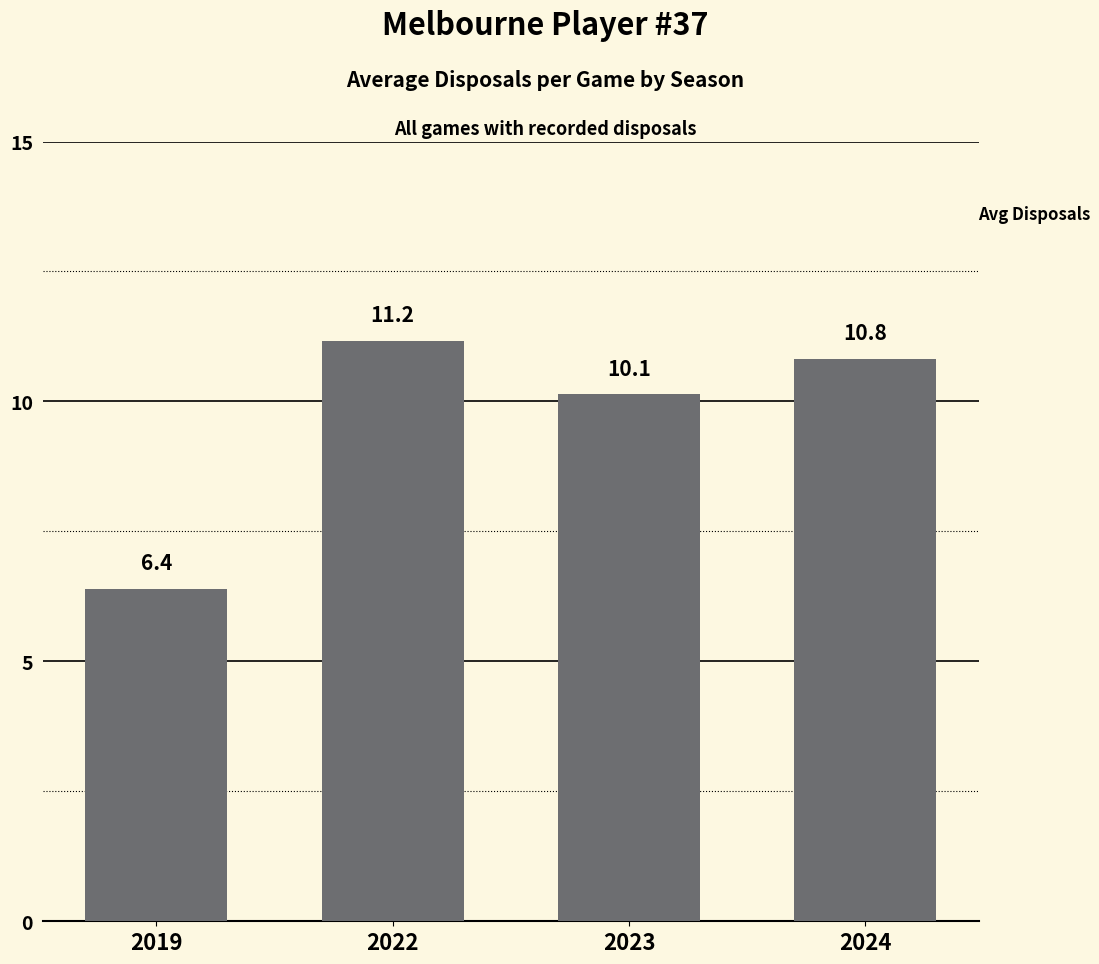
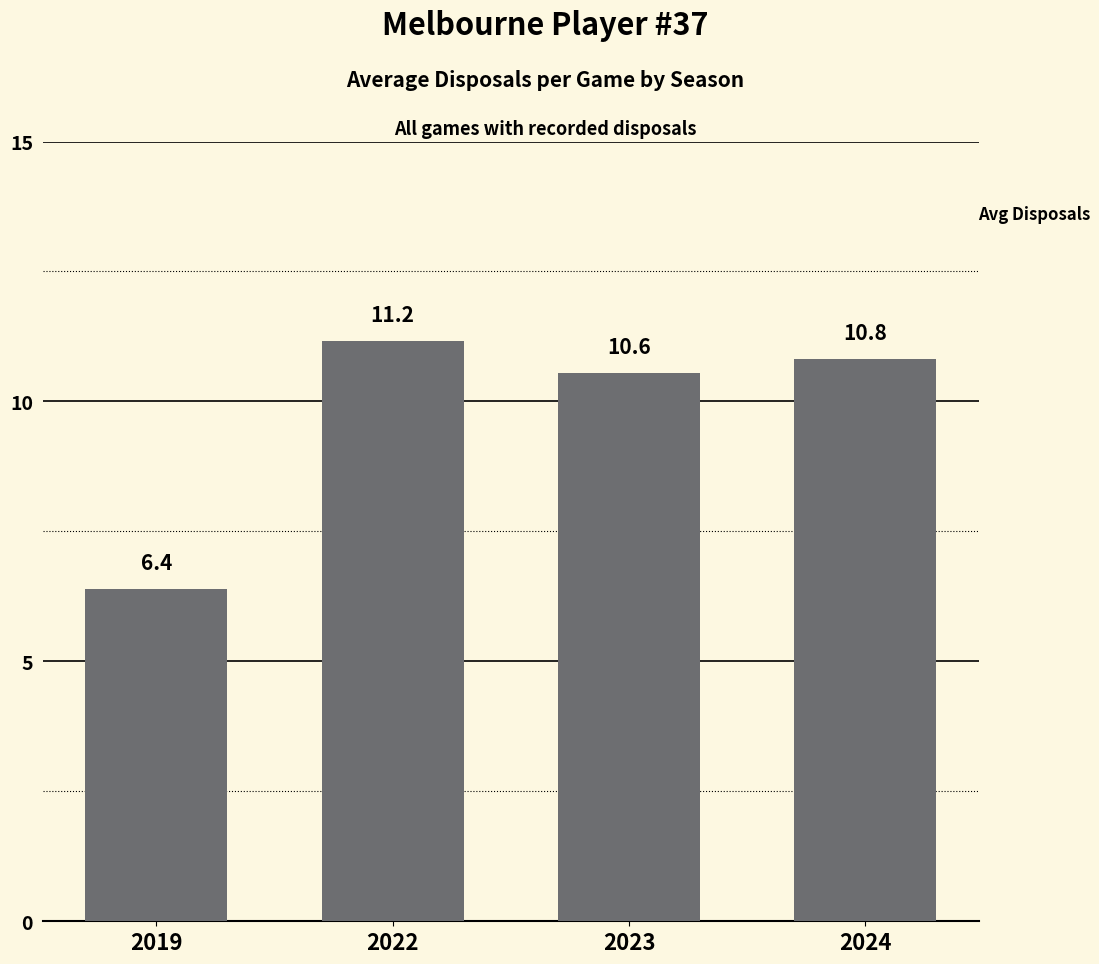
2023: 10.1 -> 10.6
